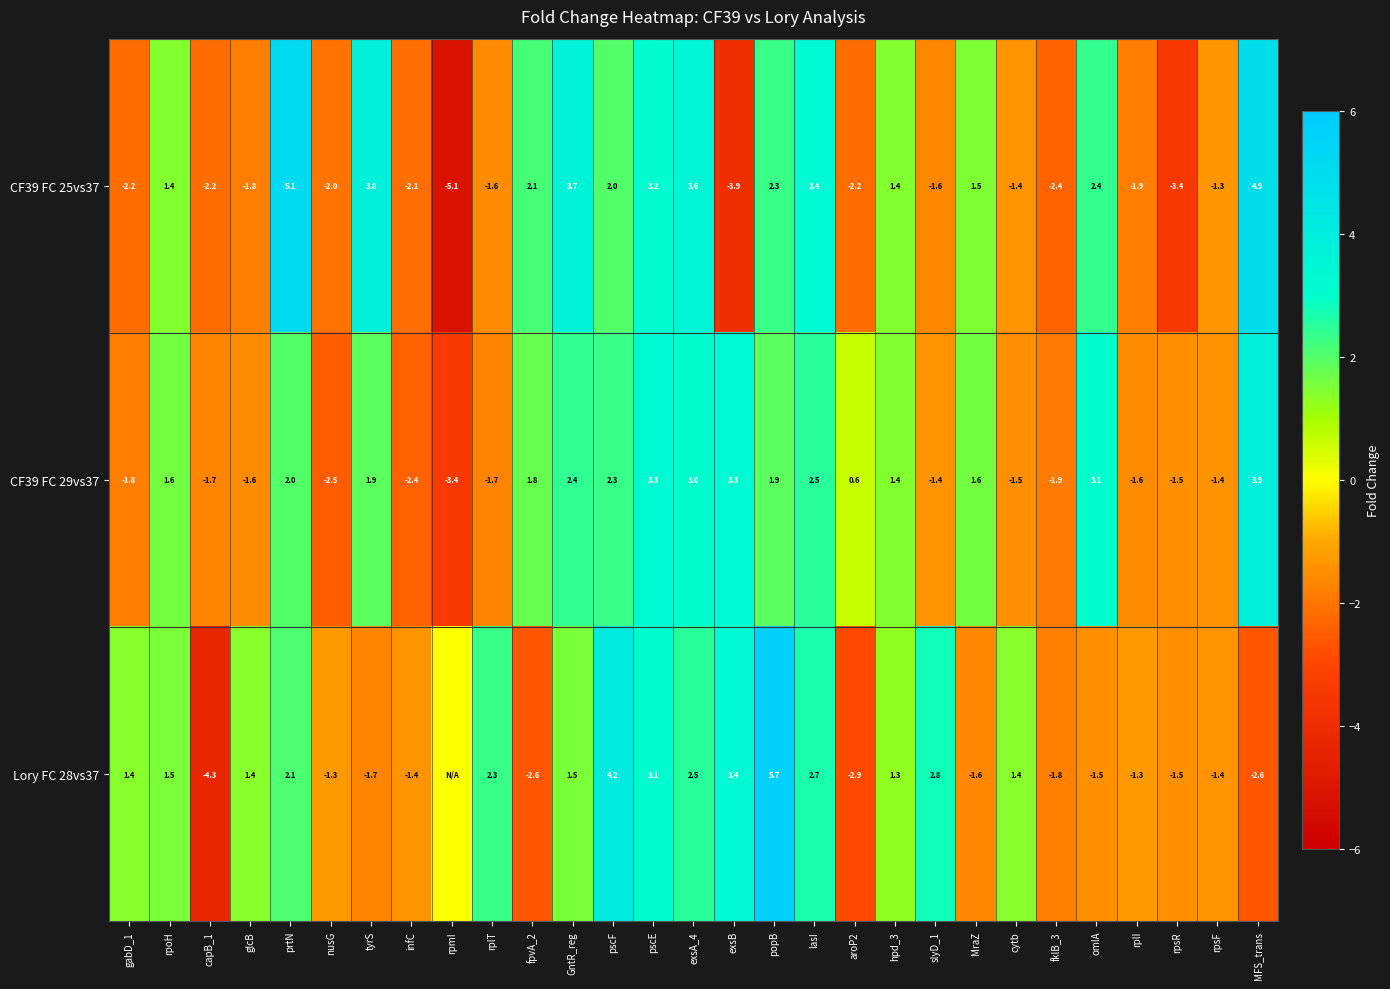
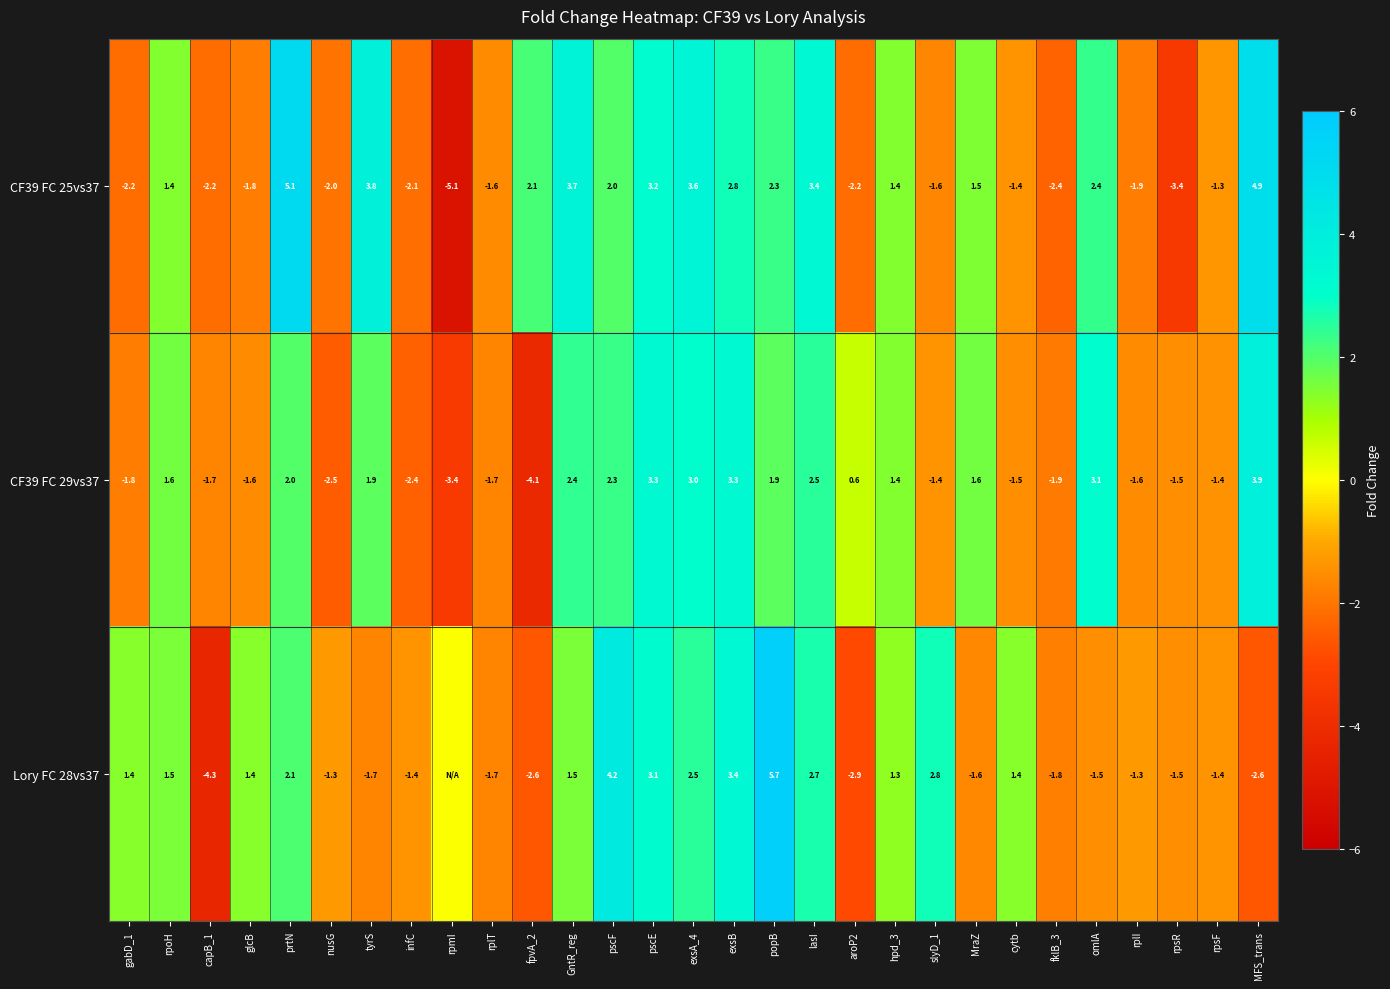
CF39 FC 25vs37, exsB: -3.9 -> 2.8
CF39 FC 29vs37, fpvA_2: 1.8 -> -4.1
Lory FC 28vs37, rplT: 2.3 -> -1.7
